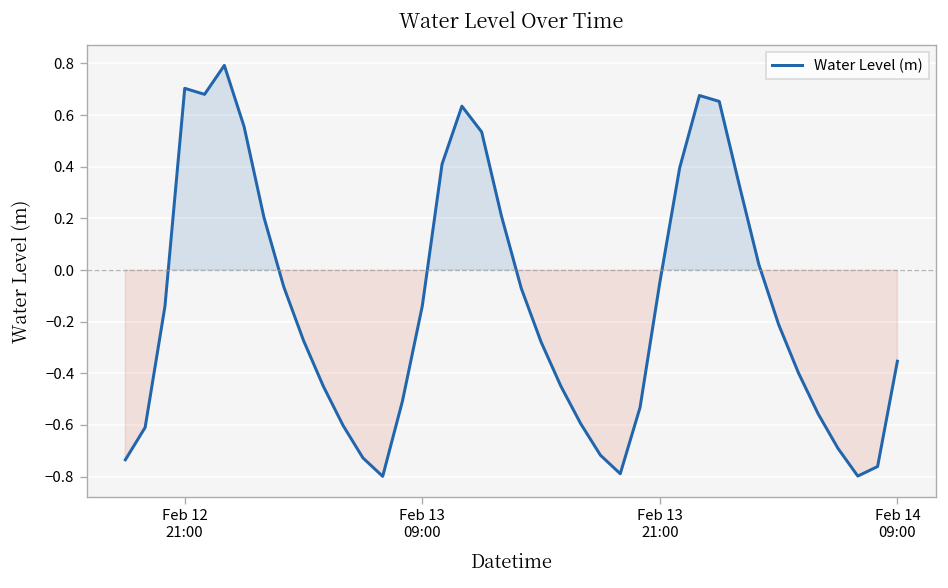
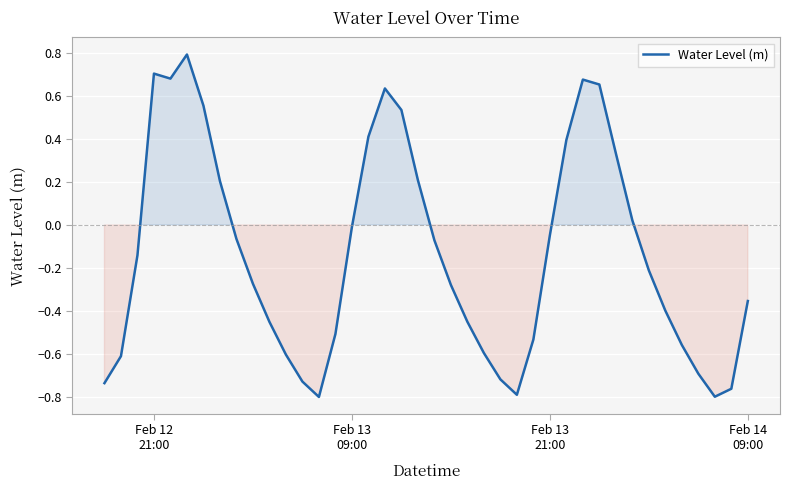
Feb 13 09:00: -0.14 -> -0.01
